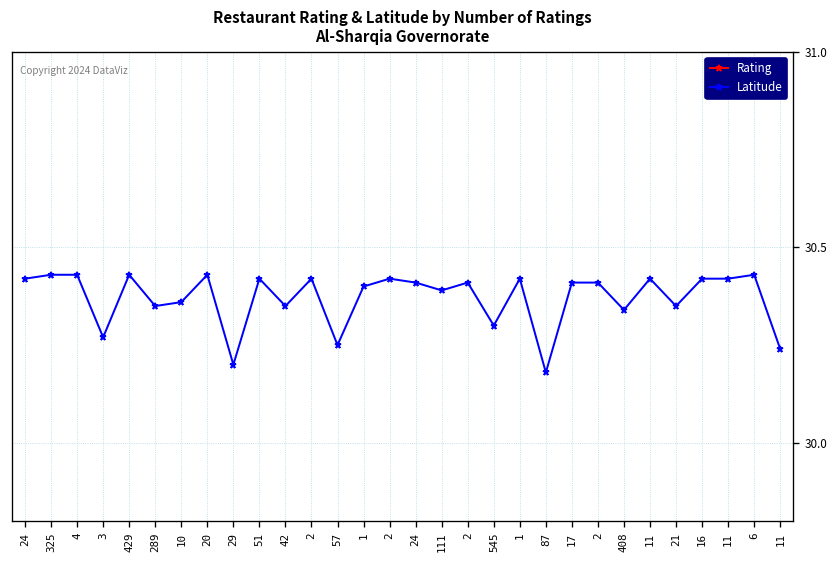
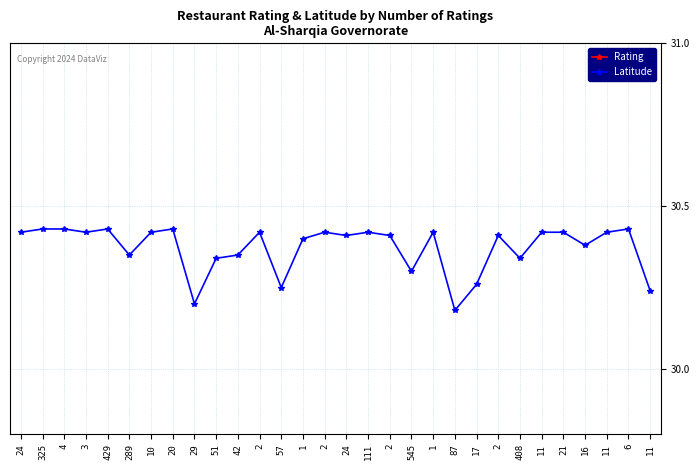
Latitude, 3: 30.27 -> 30.42
Latitude, 10: 30.36 -> 30.42
Latitude, 51: 30.42 -> 30.34
Latitude, 111: 30.39 -> 30.42
Latitude, 17: 30.41 -> 30.26
Latitude, 21: 30.35 -> 30.42
Latitude, 16: 30.42 -> 30.38
